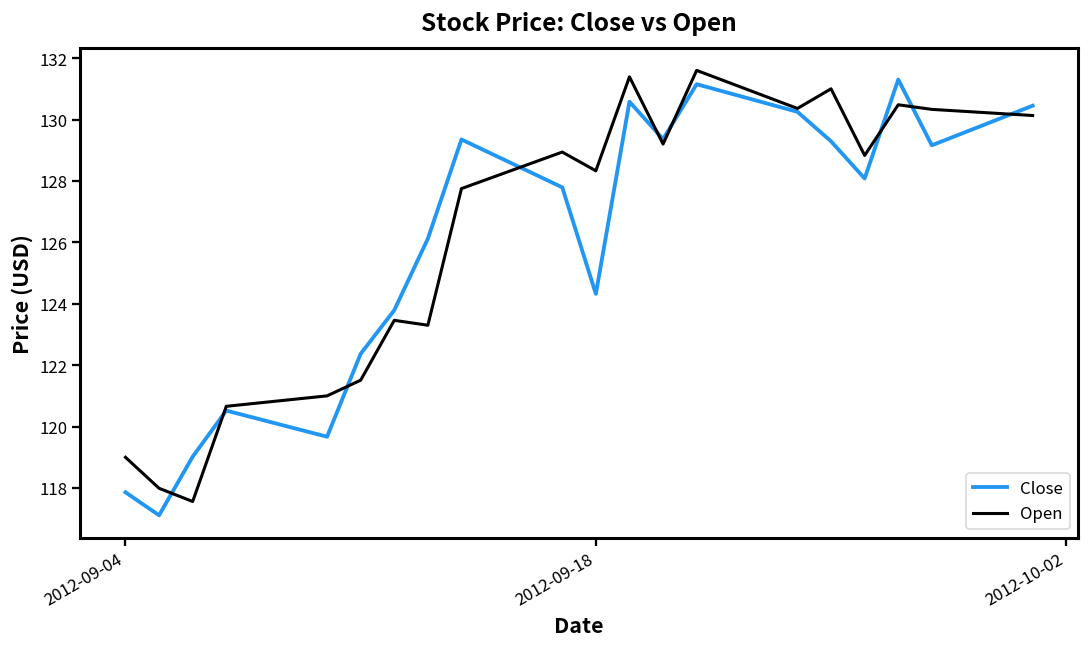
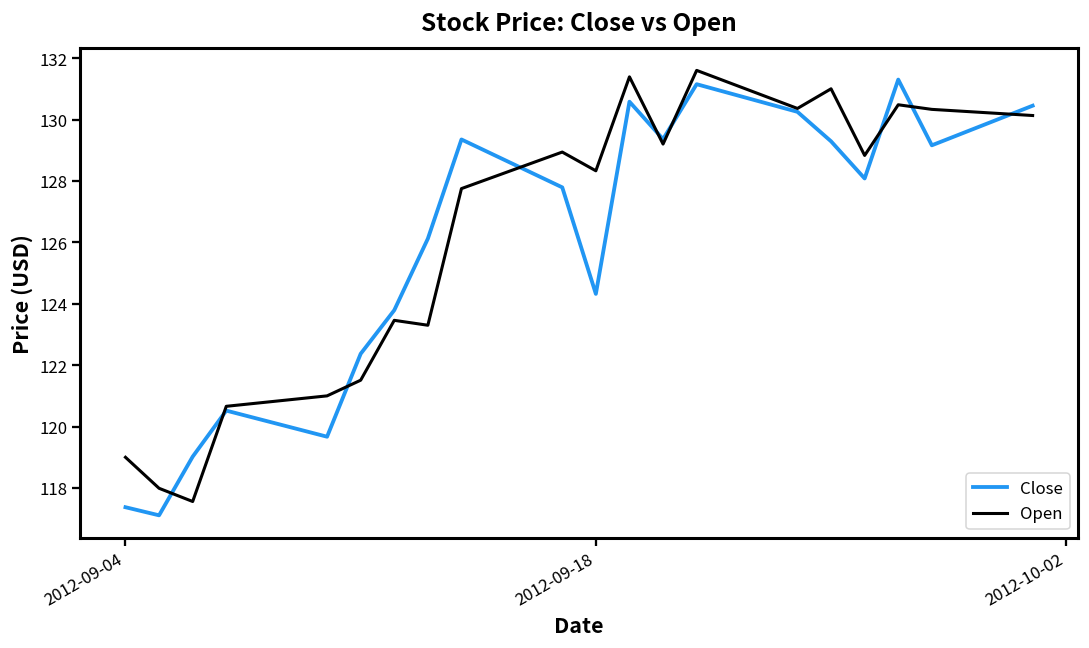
Close, 2012-09-04: 117.9 -> 117.4
